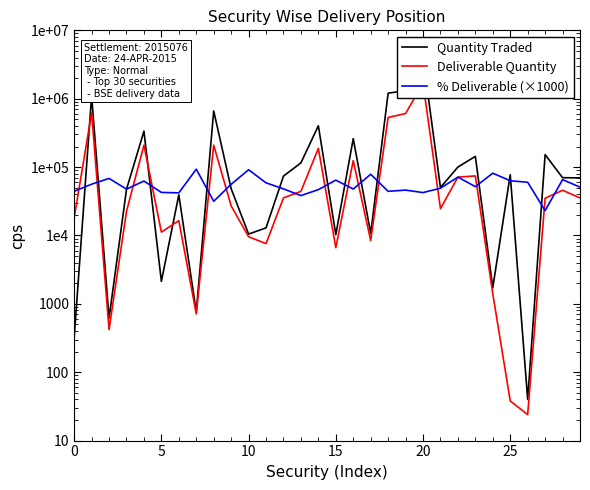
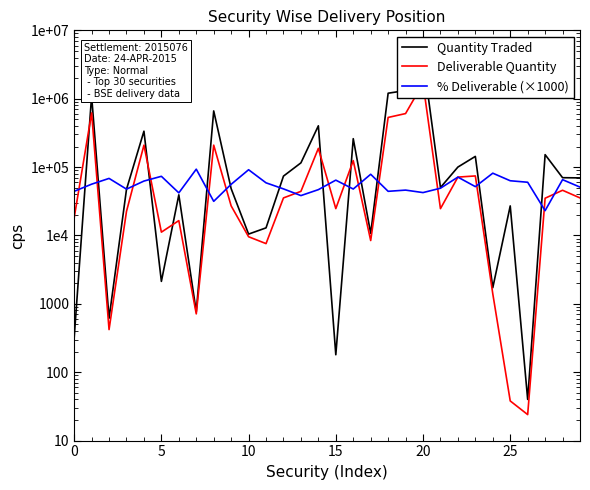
% Deliverable (×1000), 5: 40000 -> 70000
Quantity Traded, 15: 10000 -> 180
Deliverable Quantity, 15: 7000 -> 25000
Quantity Traded, 25: 80000 -> 27000
